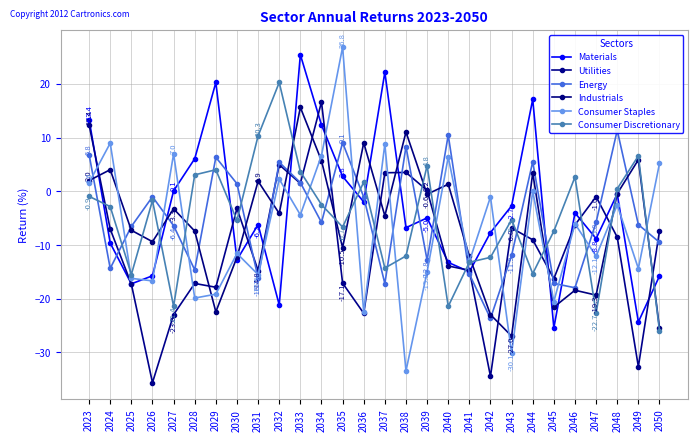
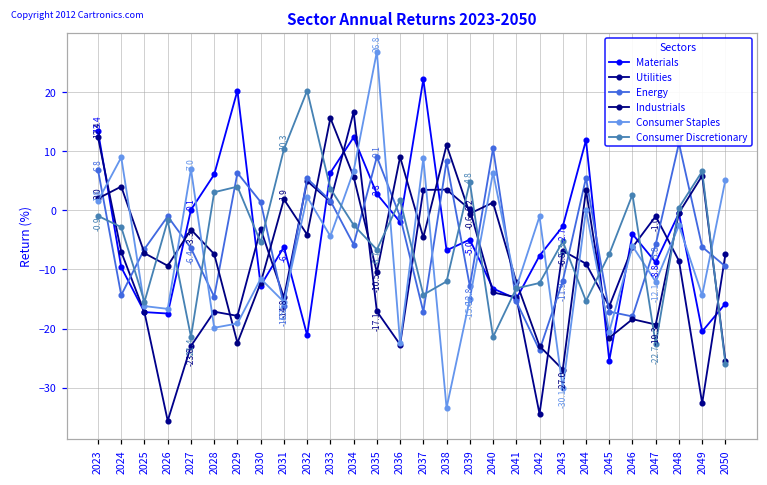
Materials, 2026: -16 -> -17
Materials, 2033: 25 -> 6
Materials, 2044: 17 -> 12
Materials, 2049: -24 -> -20
